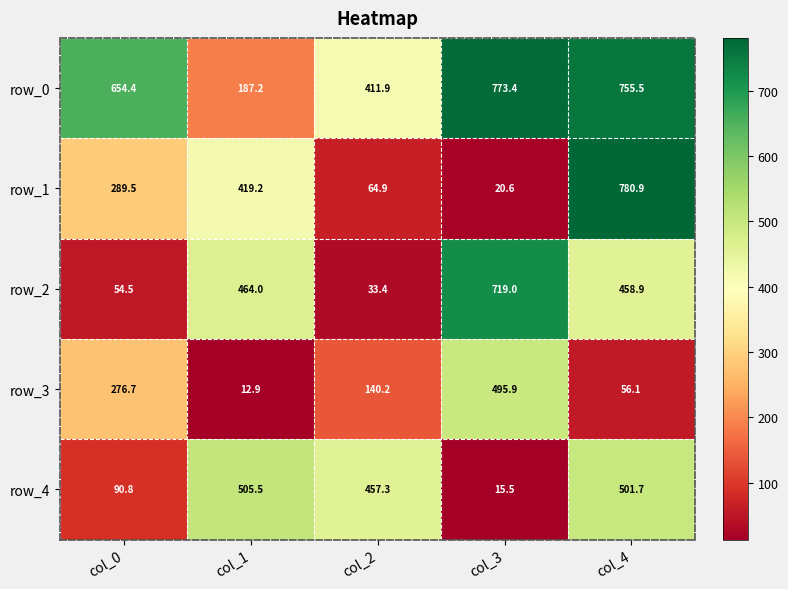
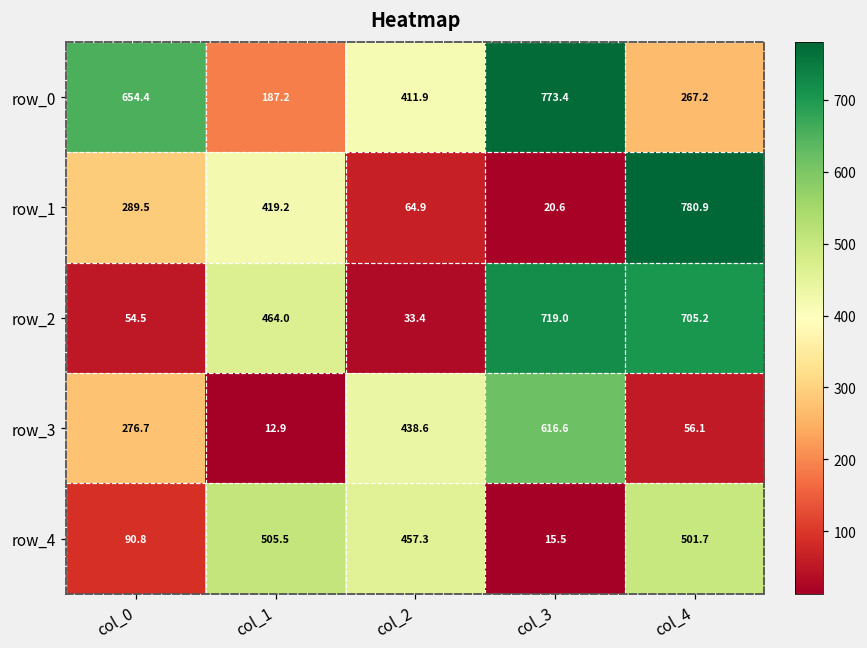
row_0, col_4: 755.5 -> 267.2
row_2, col_4: 458.9 -> 705.2
row_3, col_2: 140.2 -> 438.6
row_3, col_3: 495.9 -> 616.6
